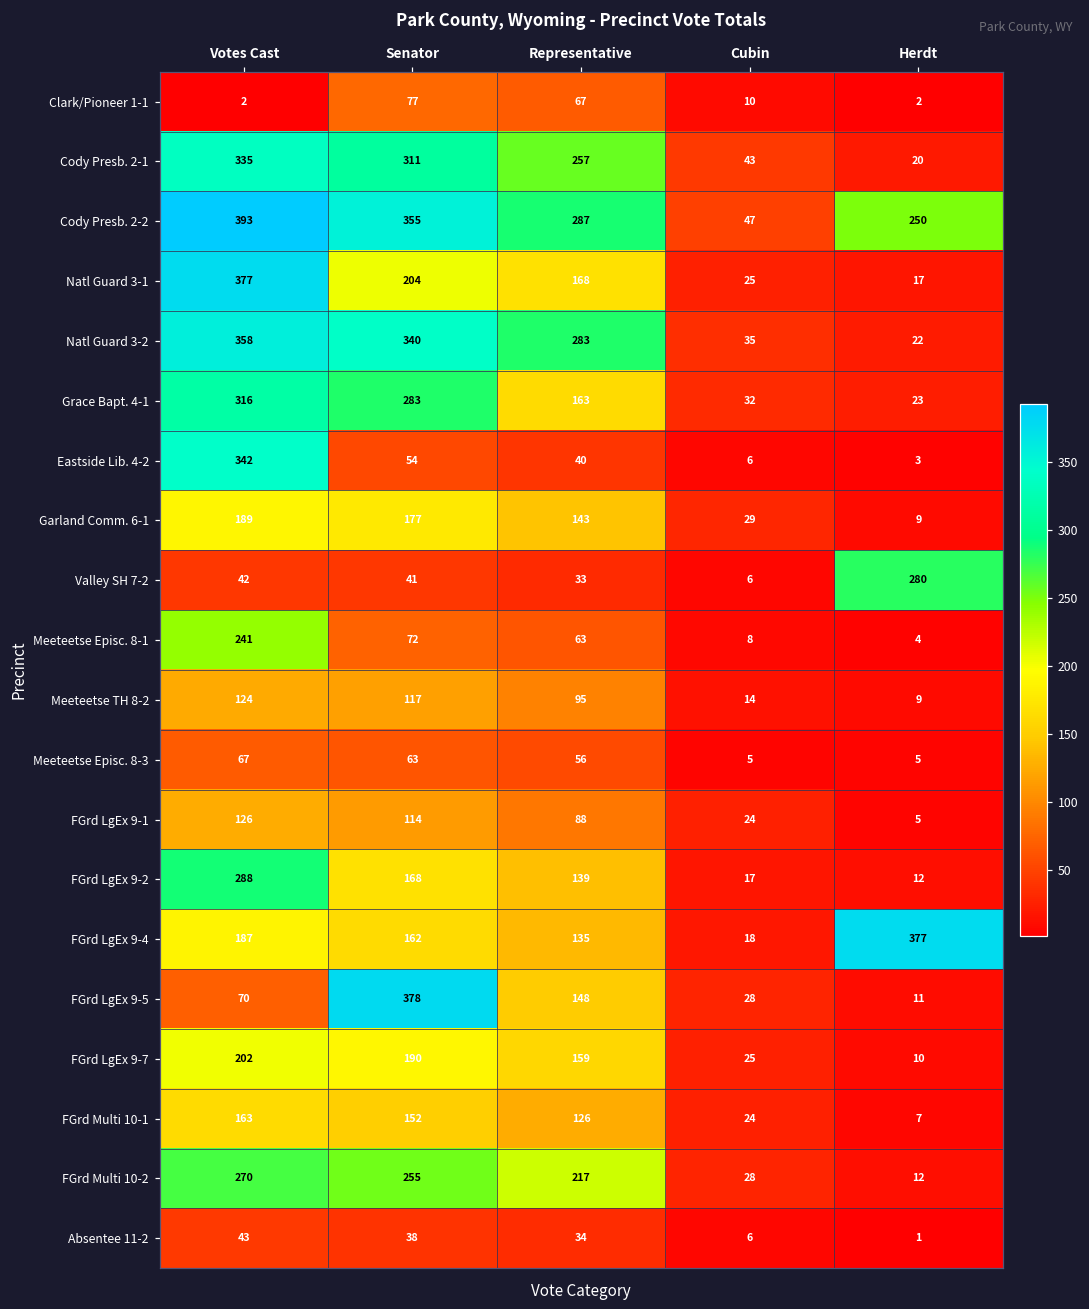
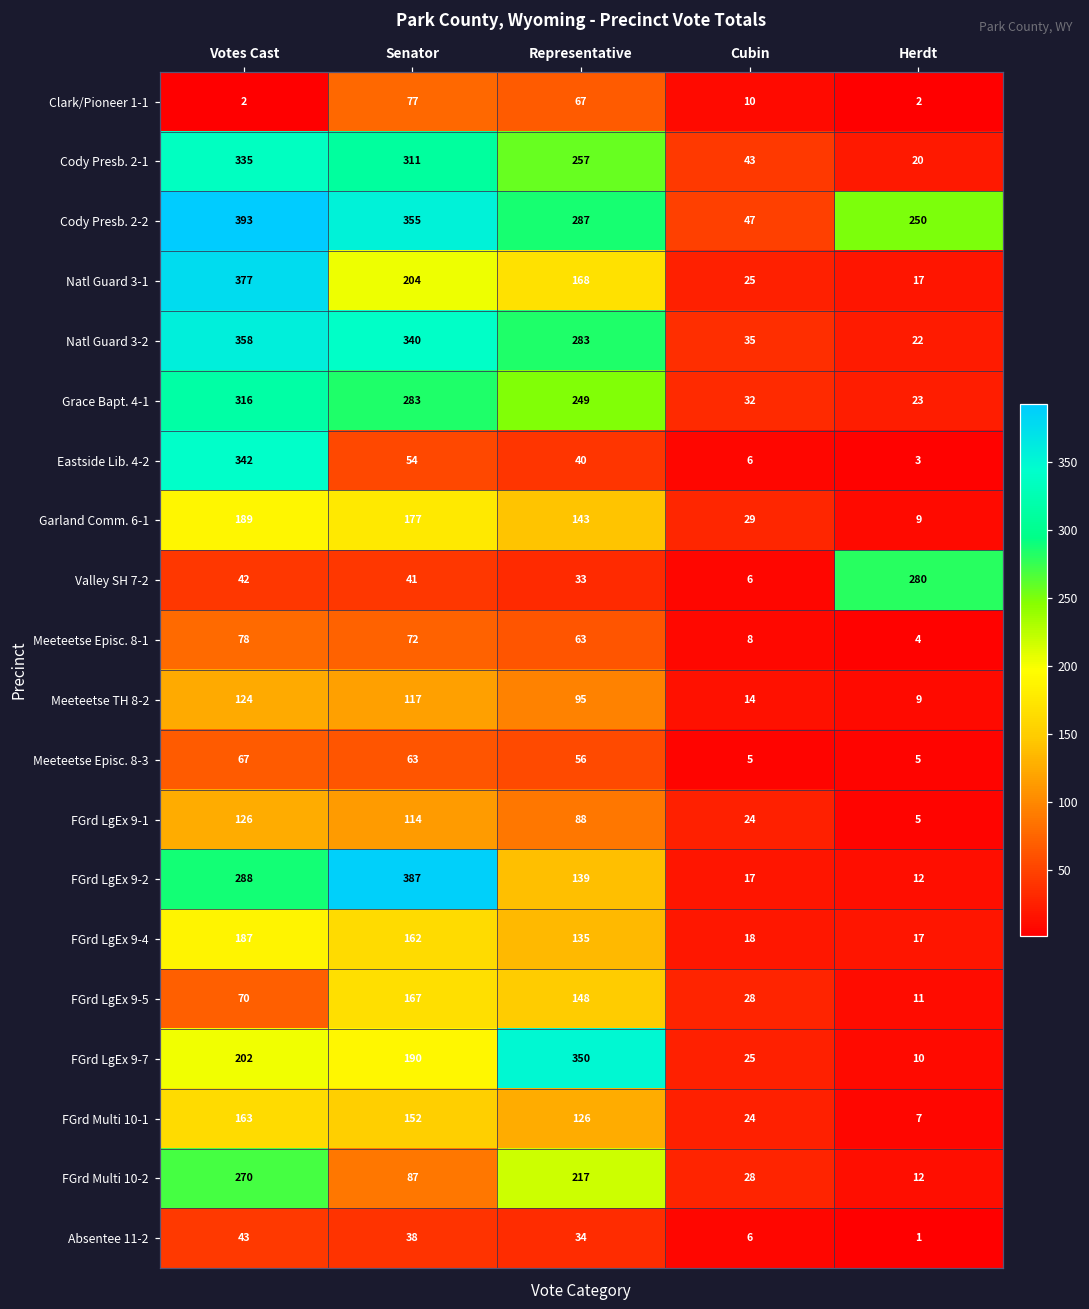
Grace Bapt. 4-1, Representative: 163 -> 249
Meeteetse Episc. 8-1, Votes Cast: 241 -> 78
FGrd LgEx 9-2, Senator: 168 -> 387
FGrd LgEx 9-4, Herdt: 377 -> 17
FGrd LgEx 9-5, Senator: 378 -> 167
FGrd LgEx 9-7, Representative: 159 -> 350
FGrd Multi 10-2, Senator: 255 -> 87
